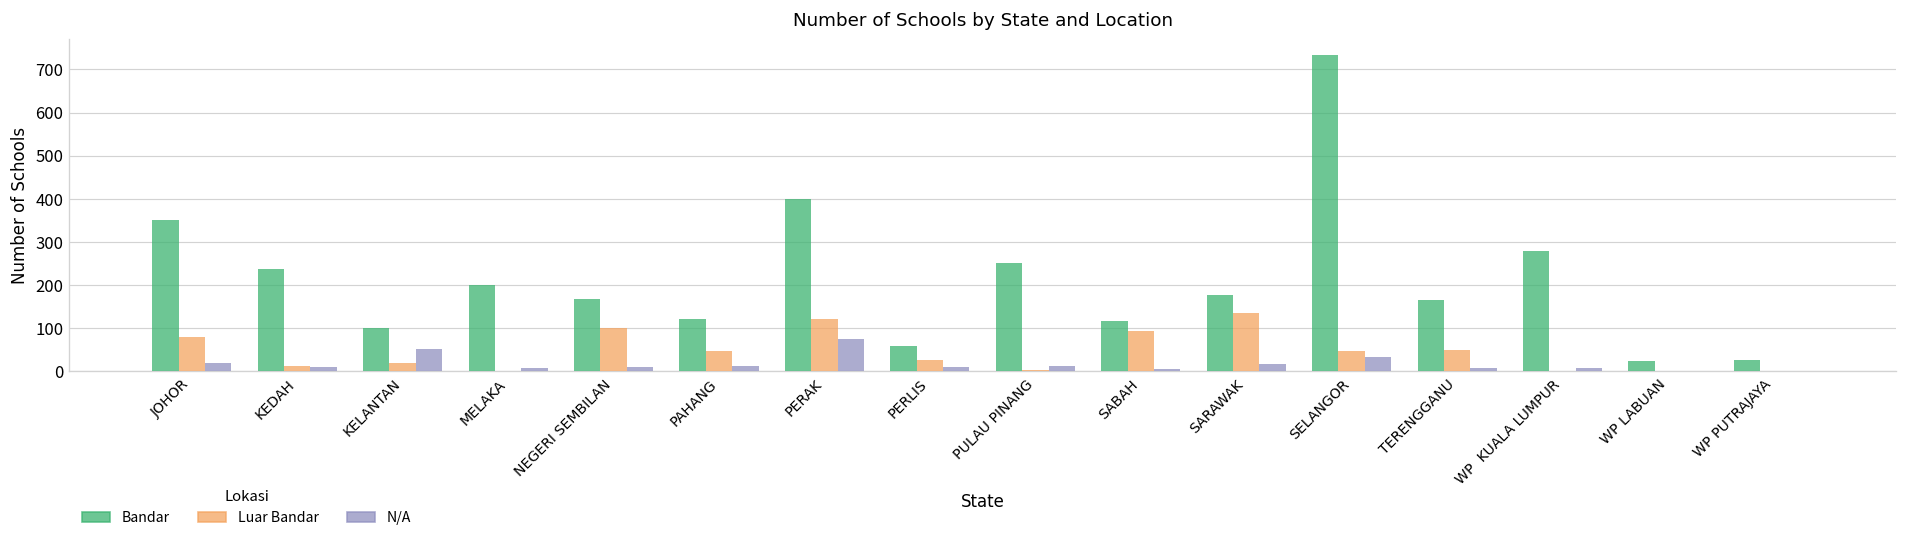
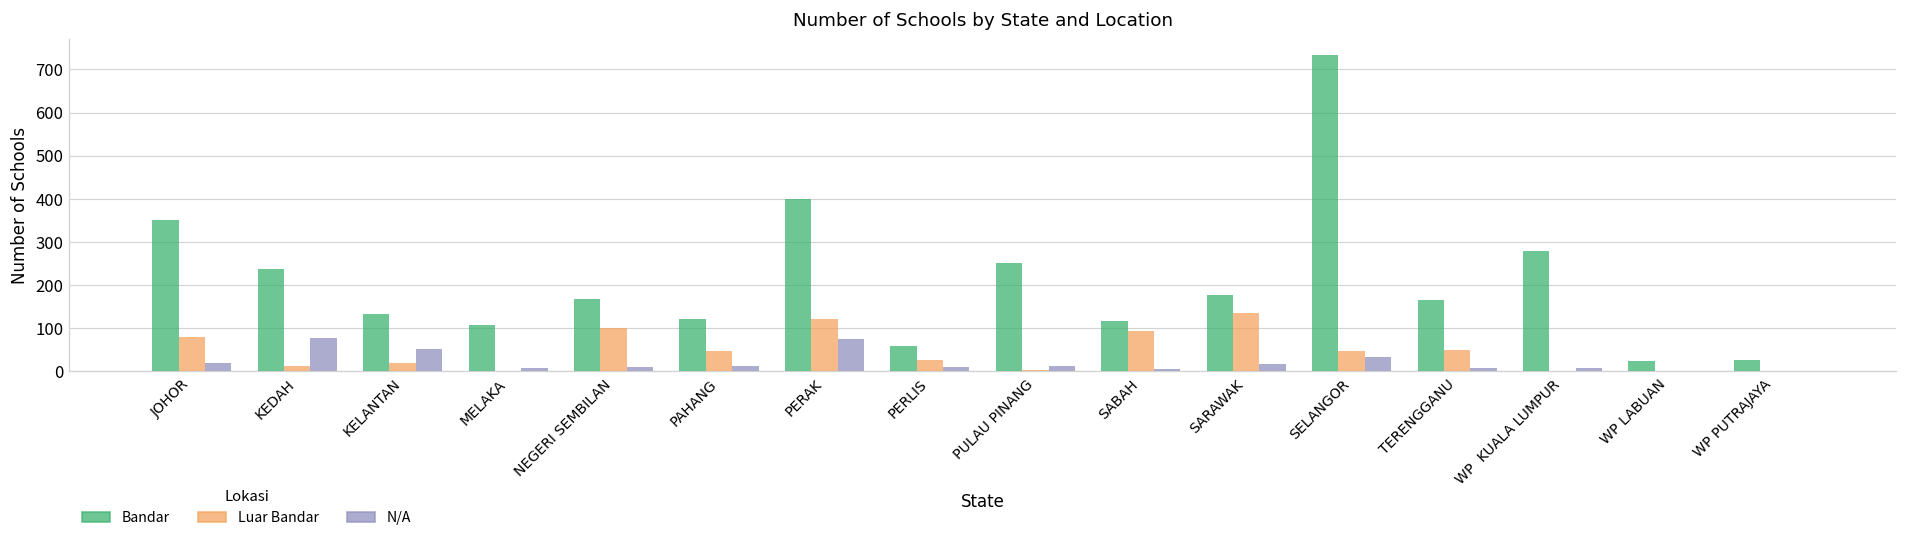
N/A, KEDAH: 10 -> 80
Bandar, KELANTAN: 100 -> 130
Bandar, MELAKA: 200 -> 110
